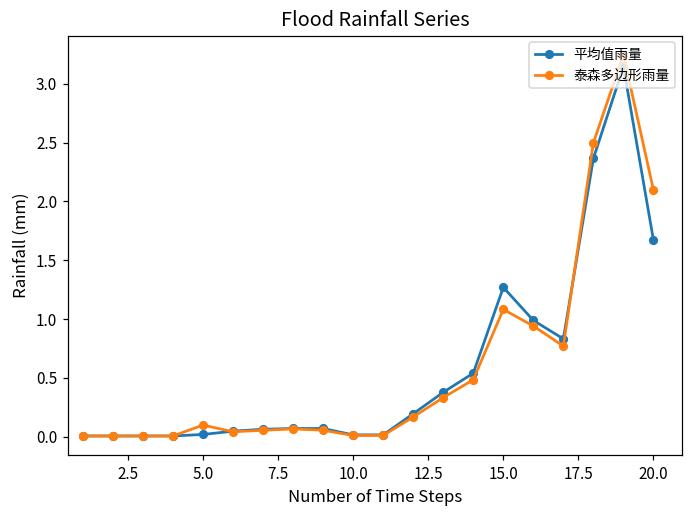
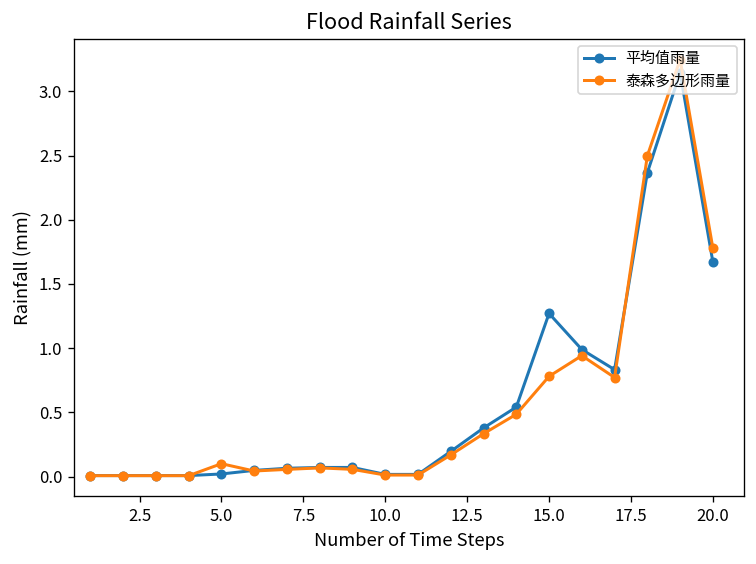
泰森多边形雨量, 15.0: 1.08 -> 0.78
泰森多边形雨量, 20.0: 2.10 -> 1.78
